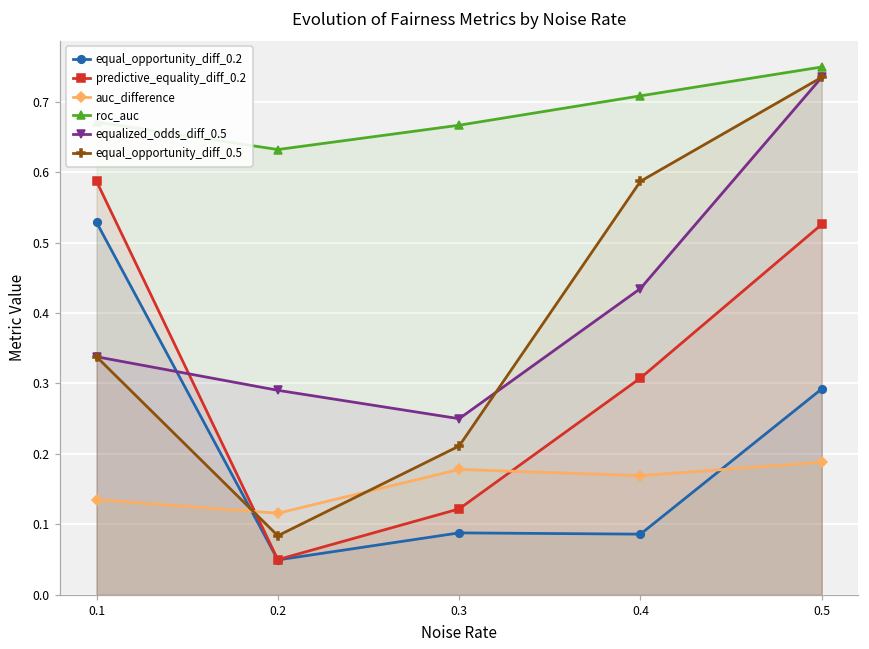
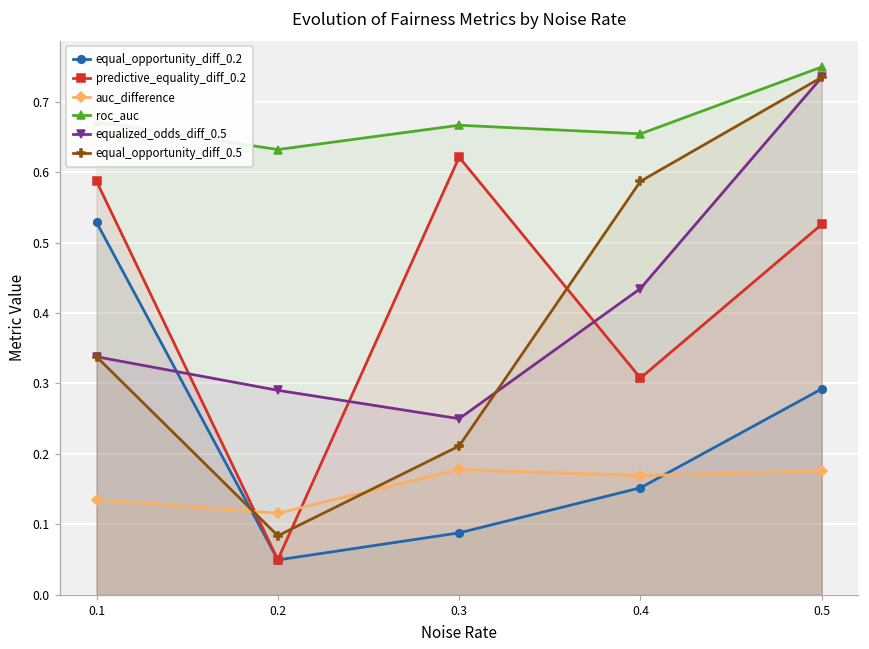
predictive_equality_diff_0.2, 0.3: 0.12 -> 0.62
equal_opportunity_diff_0.2, 0.4: 0.09 -> 0.15
roc_auc, 0.4: 0.71 -> 0.65
auc_difference, 0.5: 0.19 -> 0.18
